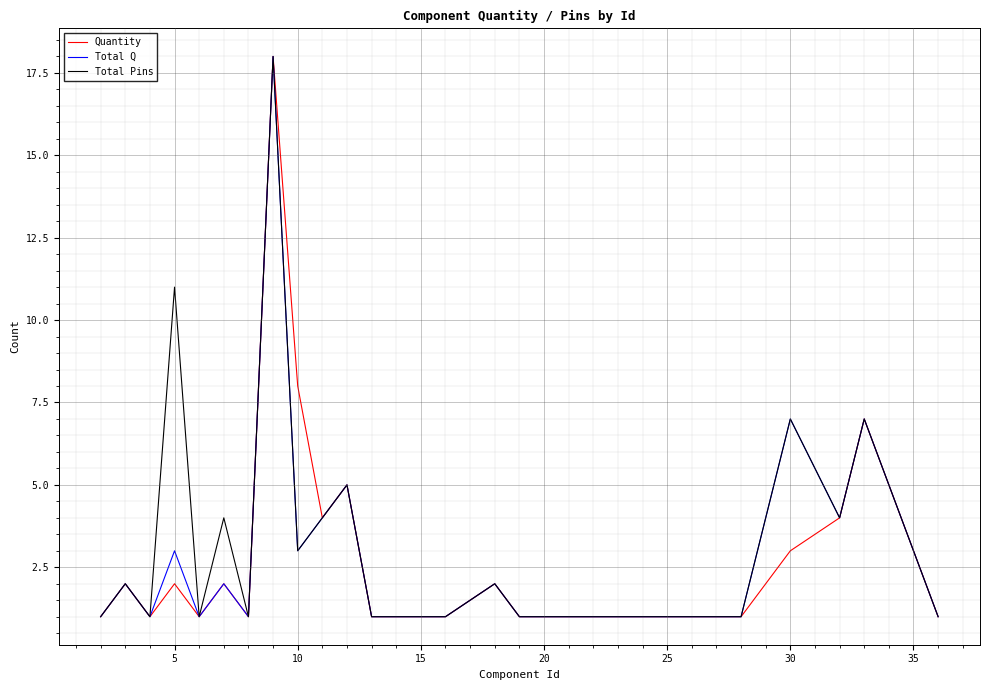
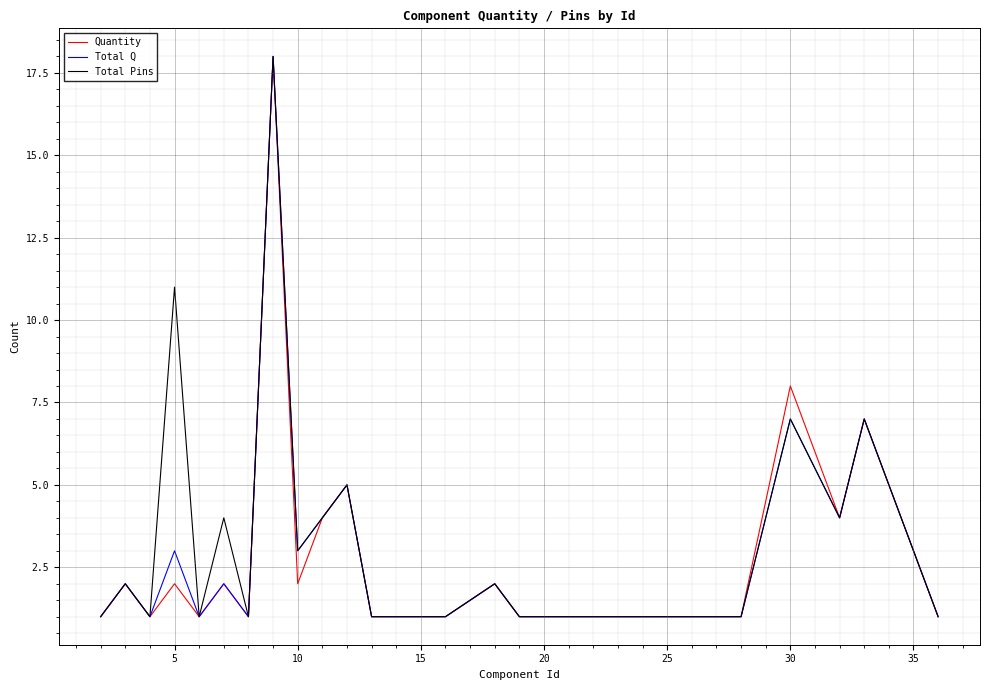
Quantity, 10: 8 -> 2
Quantity, 30: 3 -> 8
